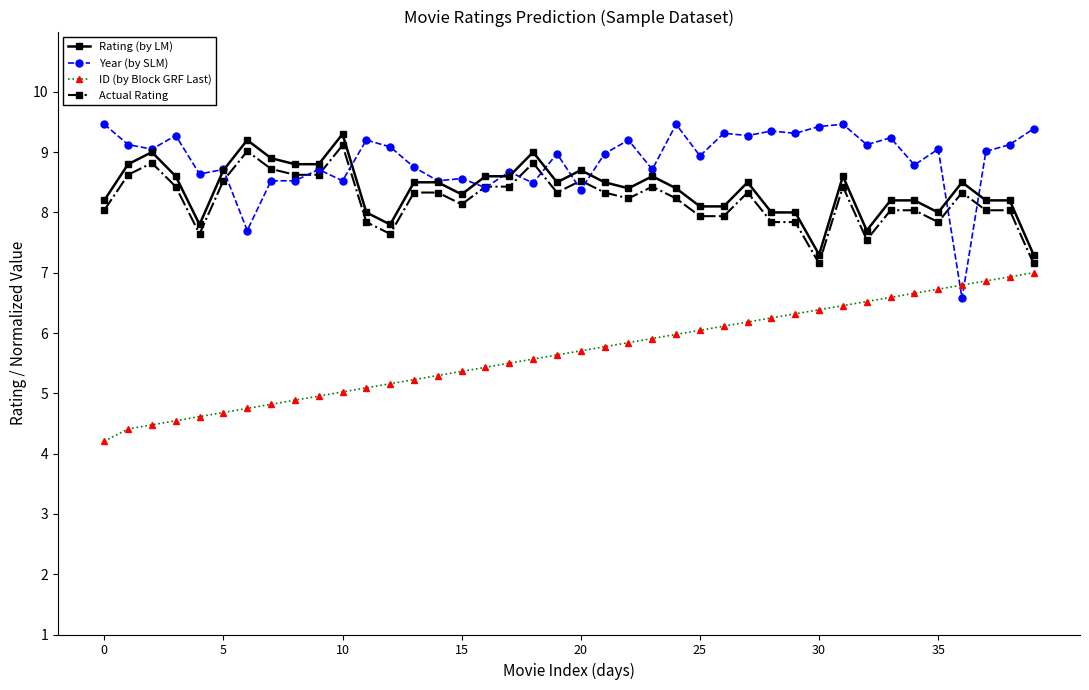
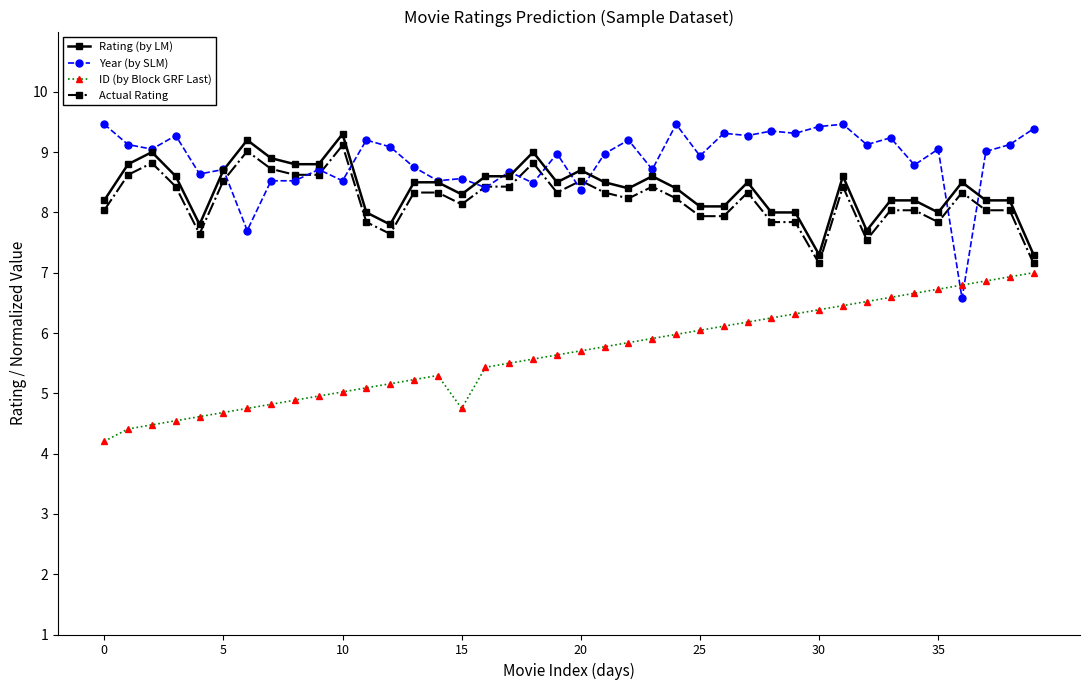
ID (by Block GRF Last), 15: 5.4 -> 4.8
